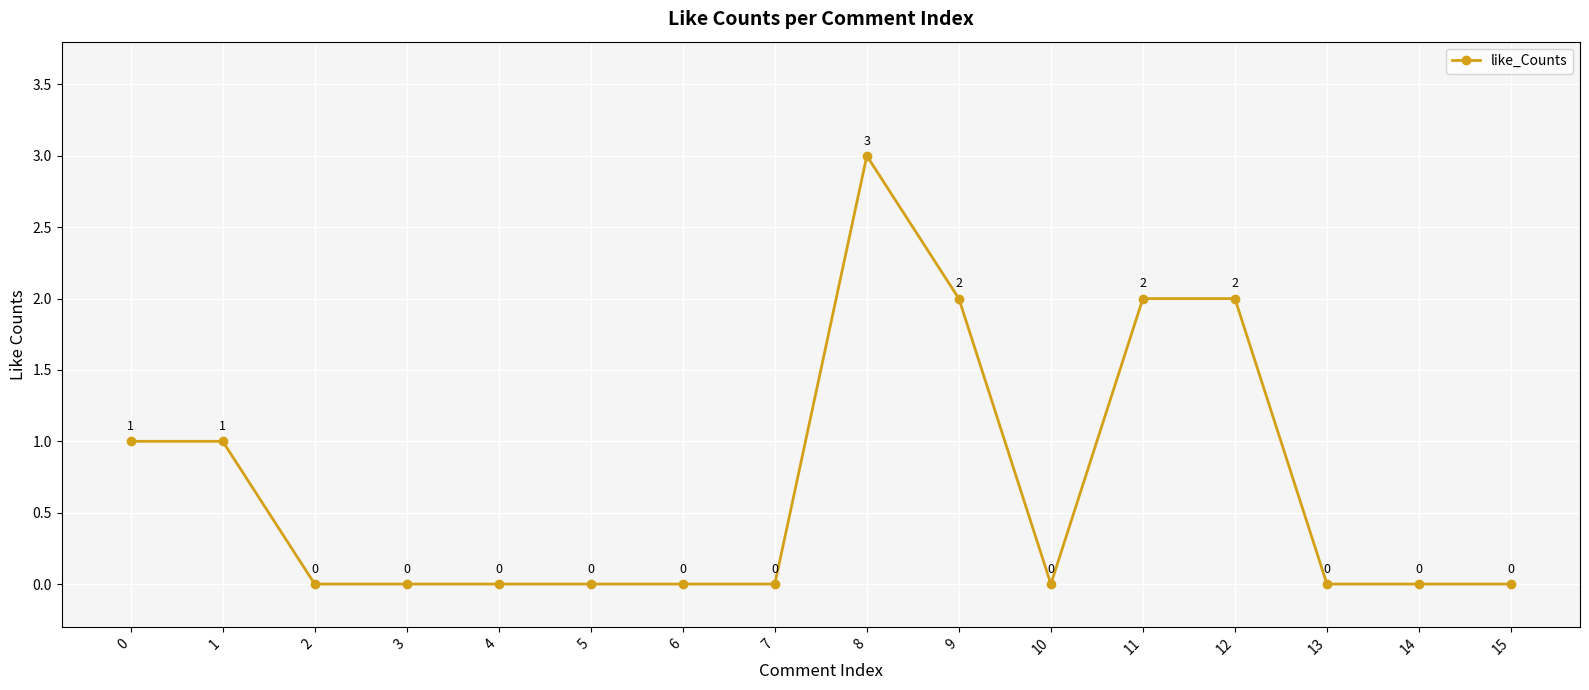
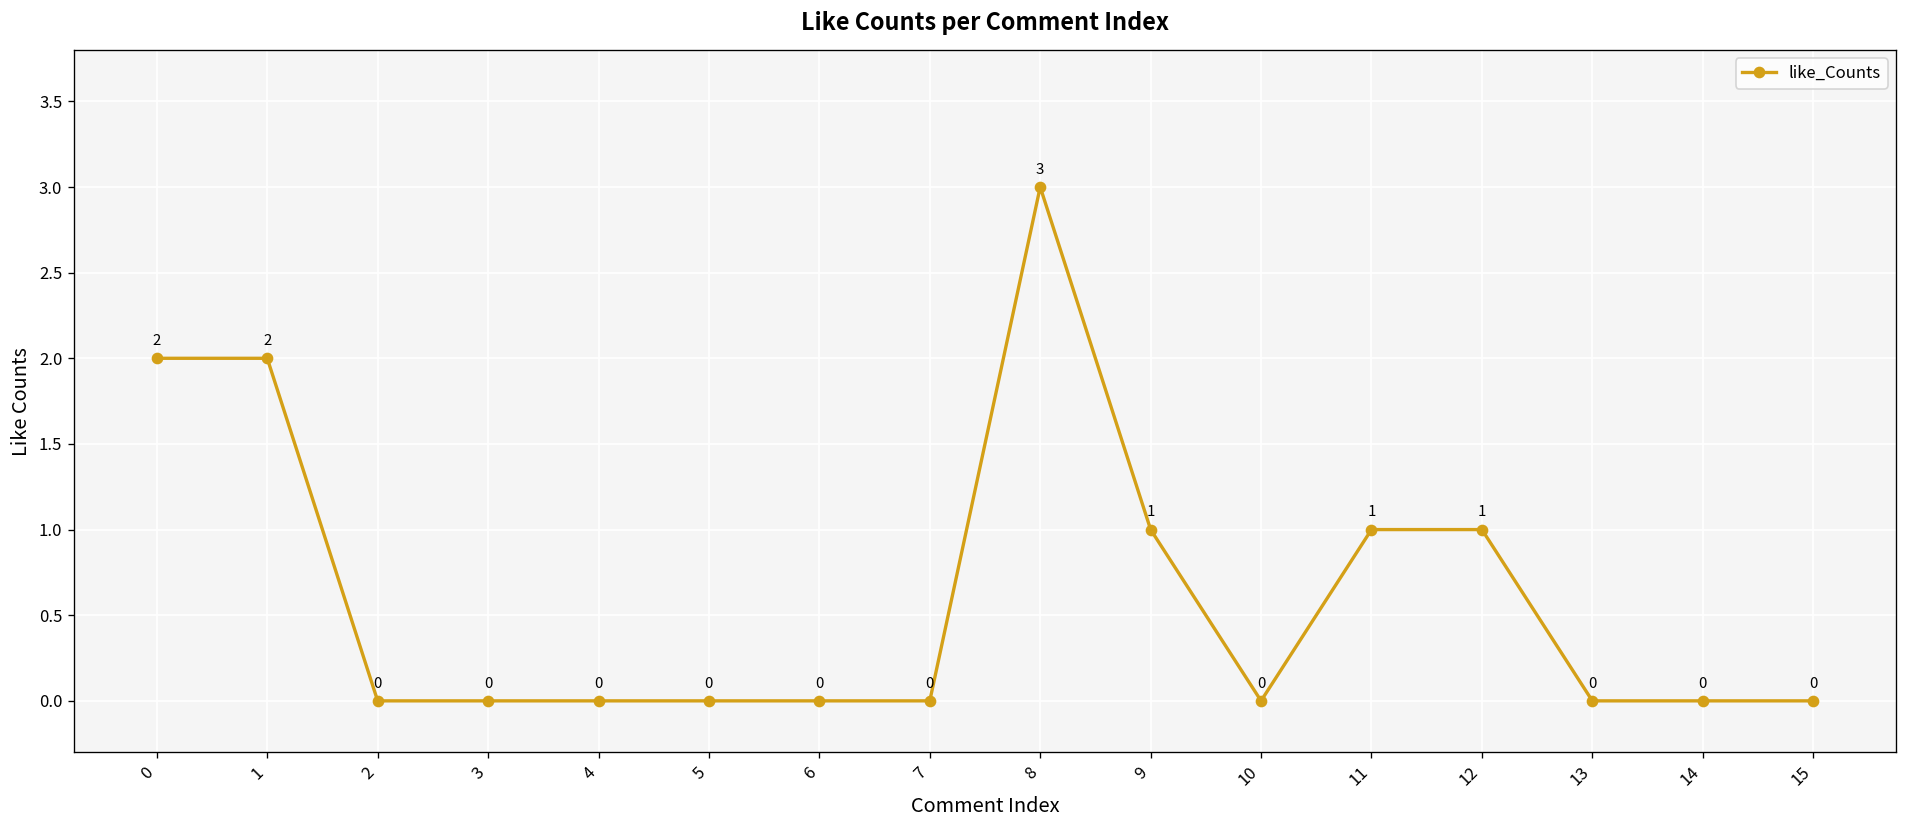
0: 1 -> 2
1: 1 -> 2
9: 2 -> 1
11: 2 -> 1
12: 2 -> 1
